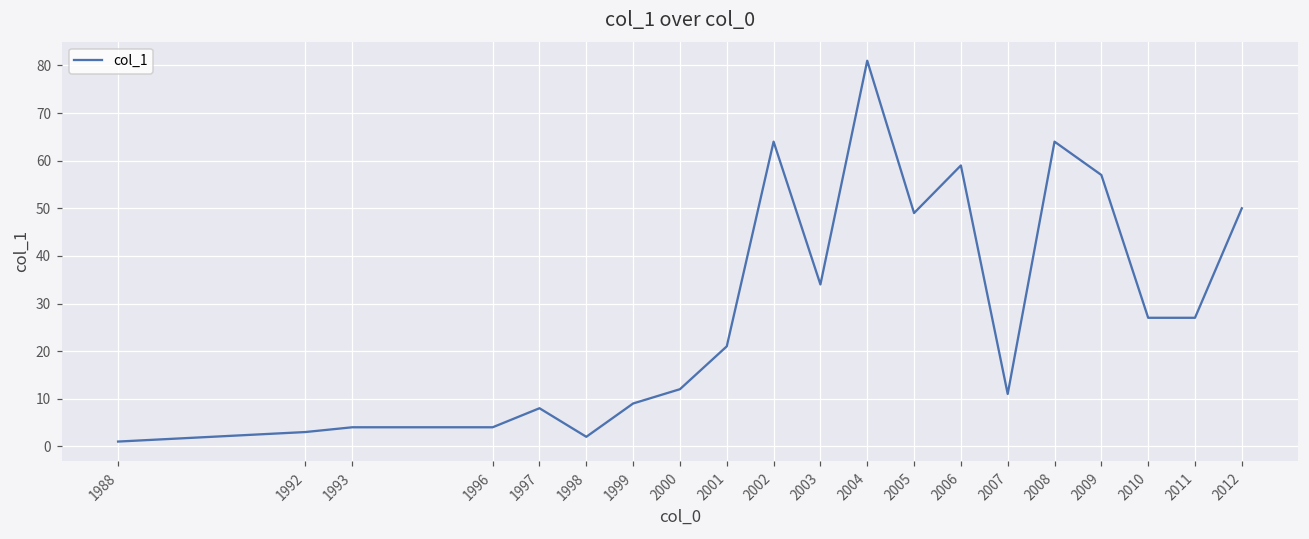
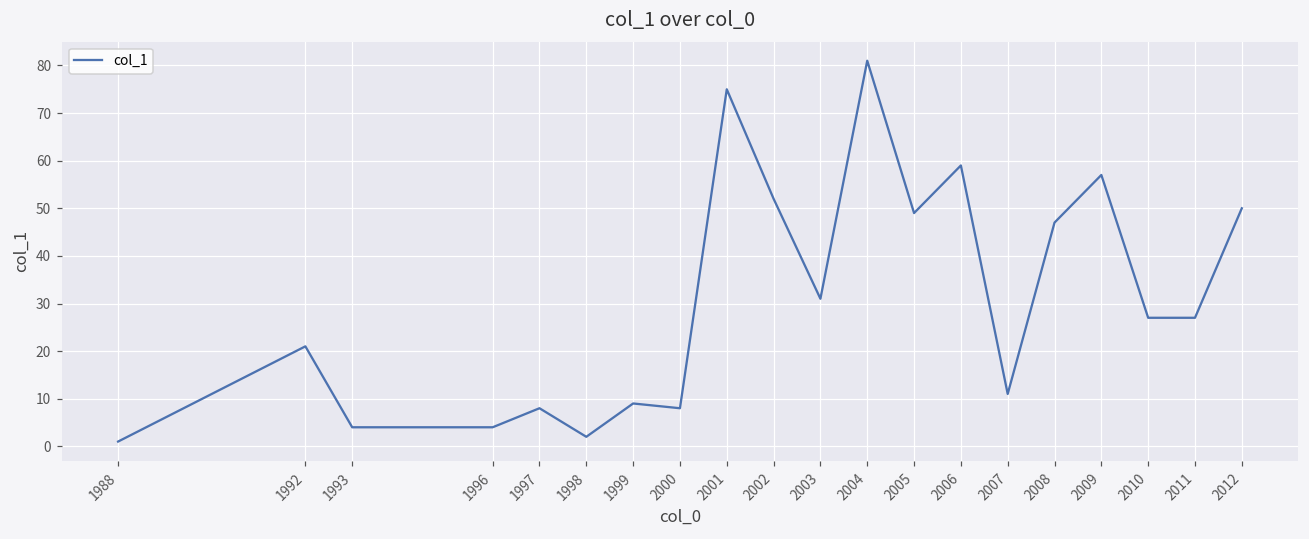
1992: 3 -> 21
2000: 12 -> 8
2001: 21 -> 75
2002: 64 -> 52
2003: 34 -> 31
2008: 64 -> 47
